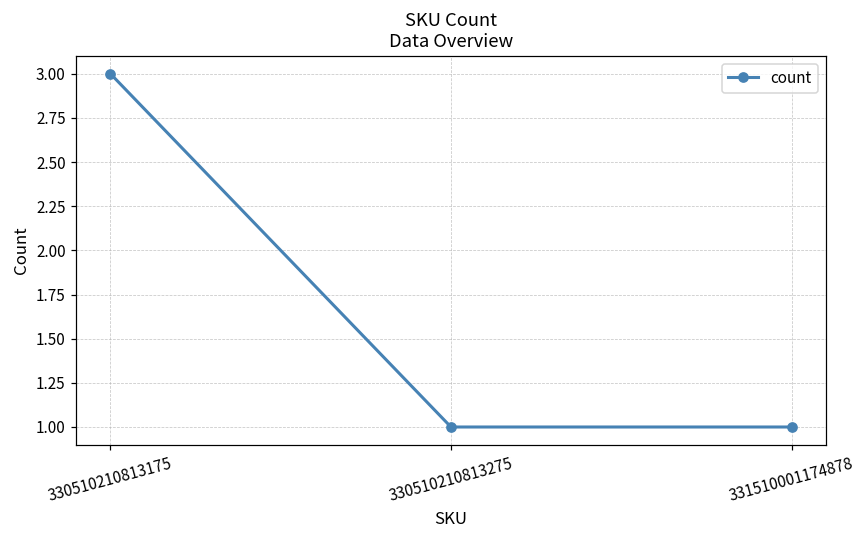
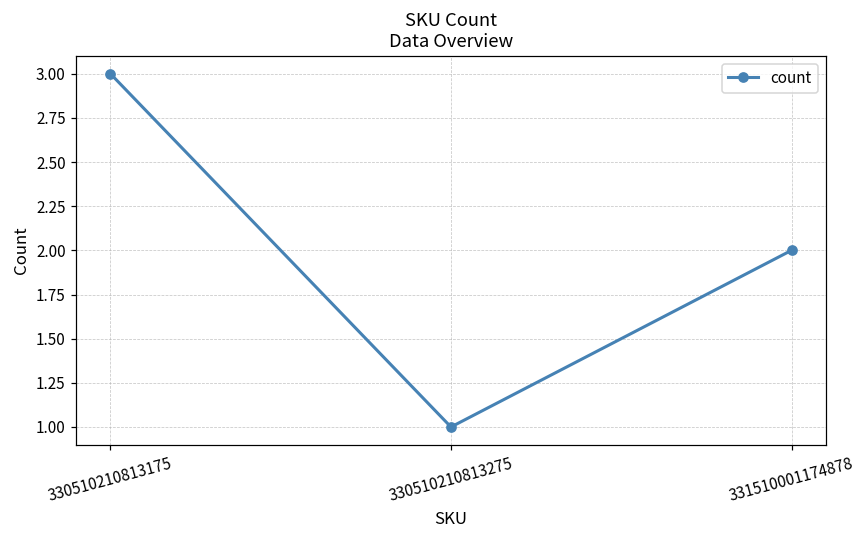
331510001174878: 1 -> 2
